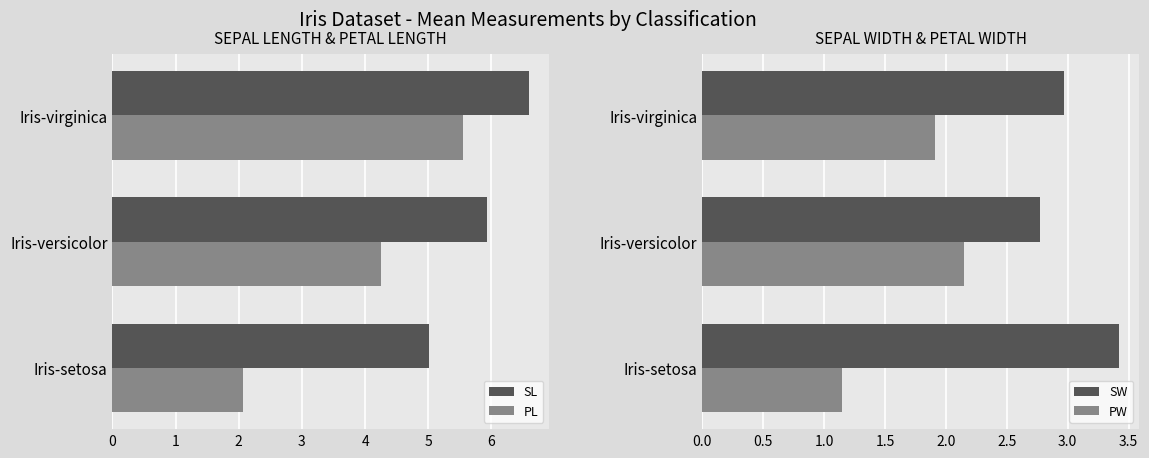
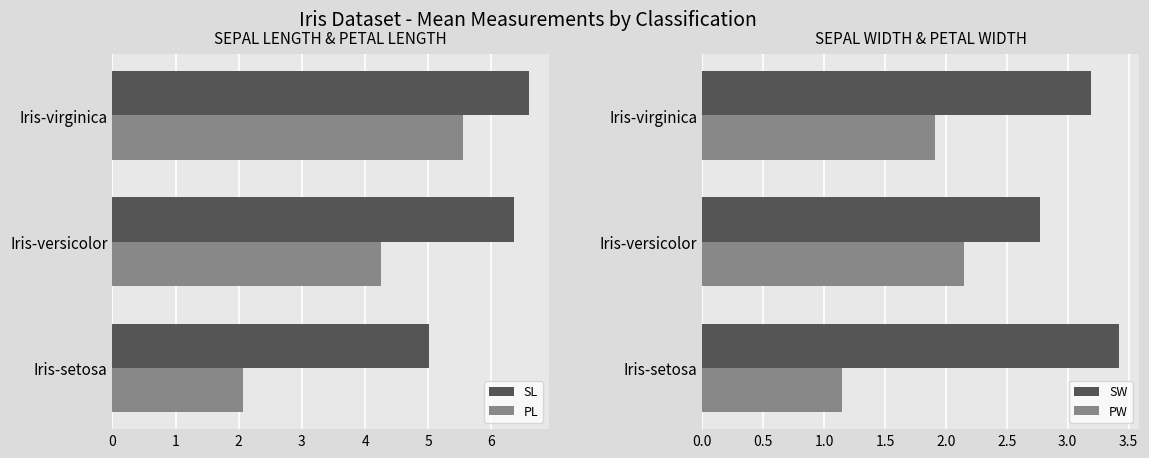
SEPAL LENGTH & PETAL LENGTH, SL, Iris-versicolor: 5.9 -> 6.4
SEPAL WIDTH & PETAL WIDTH, SW, Iris-virginica: 2.97 -> 3.19
